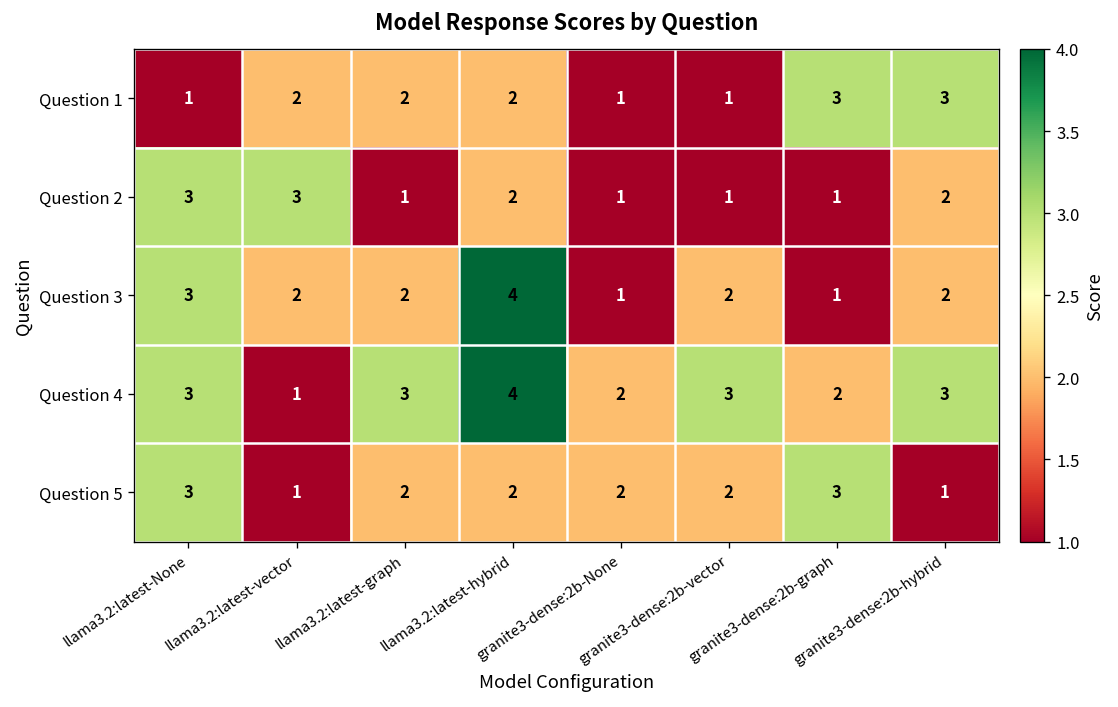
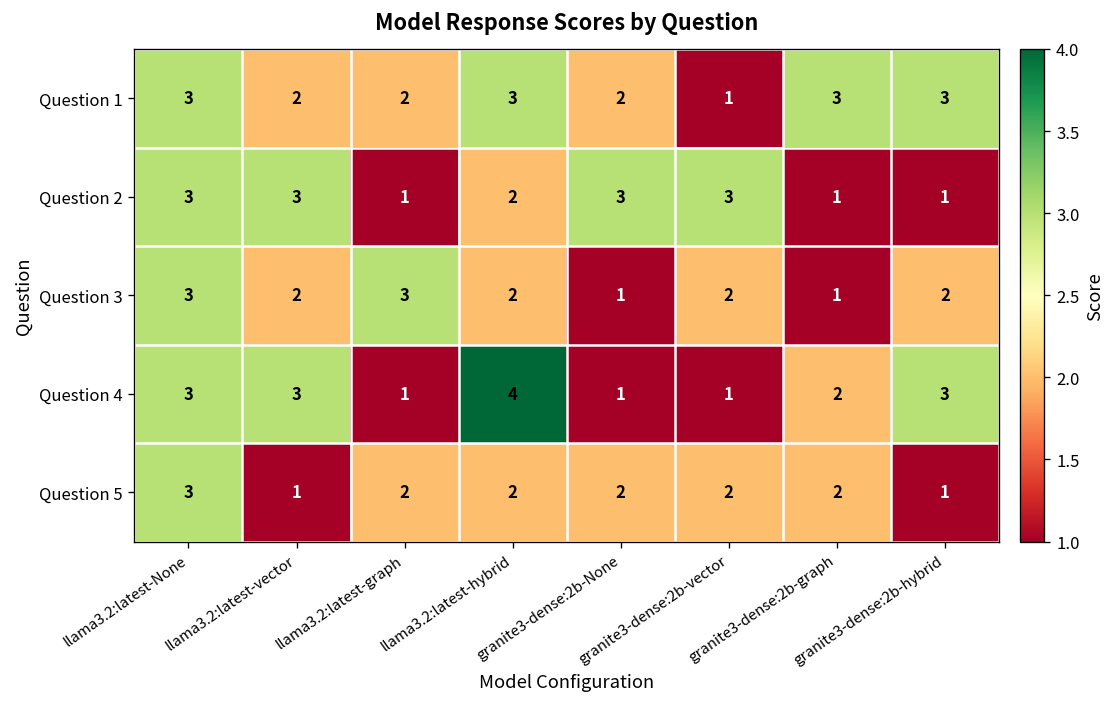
Question 1, llama3.2:latest-None: 1 -> 3
Question 1, llama3.2:latest-hybrid: 2 -> 3
Question 1, granite3-dense:2b-None: 1 -> 2
Question 2, granite3-dense:2b-None: 1 -> 3
Question 2, granite3-dense:2b-vector: 1 -> 3
Question 2, granite3-dense:2b-hybrid: 2 -> 1
Question 3, llama3.2:latest-graph: 2 -> 3
Question 3, llama3.2:latest-hybrid: 4 -> 2
Question 4, llama3.2:latest-vector: 1 -> 3
Question 4, llama3.2:latest-graph: 3 -> 1
Question 4, granite3-dense:2b-None: 2 -> 1
Question 4, granite3-dense:2b-vector: 3 -> 1
Question 5, granite3-dense:2b-graph: 3 -> 2
